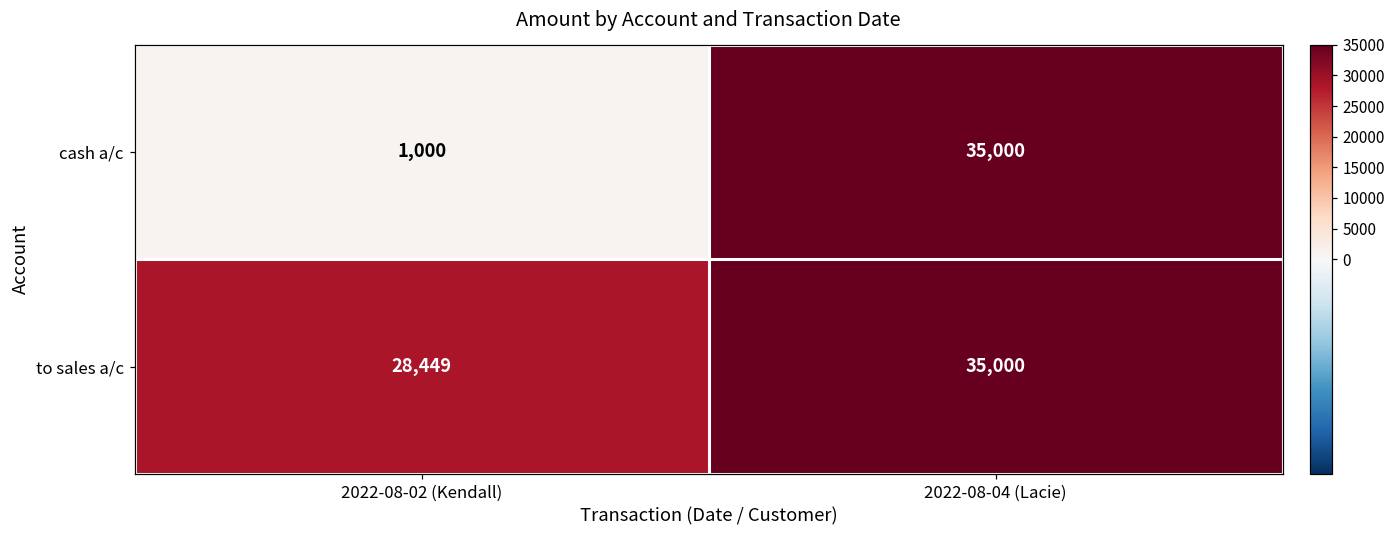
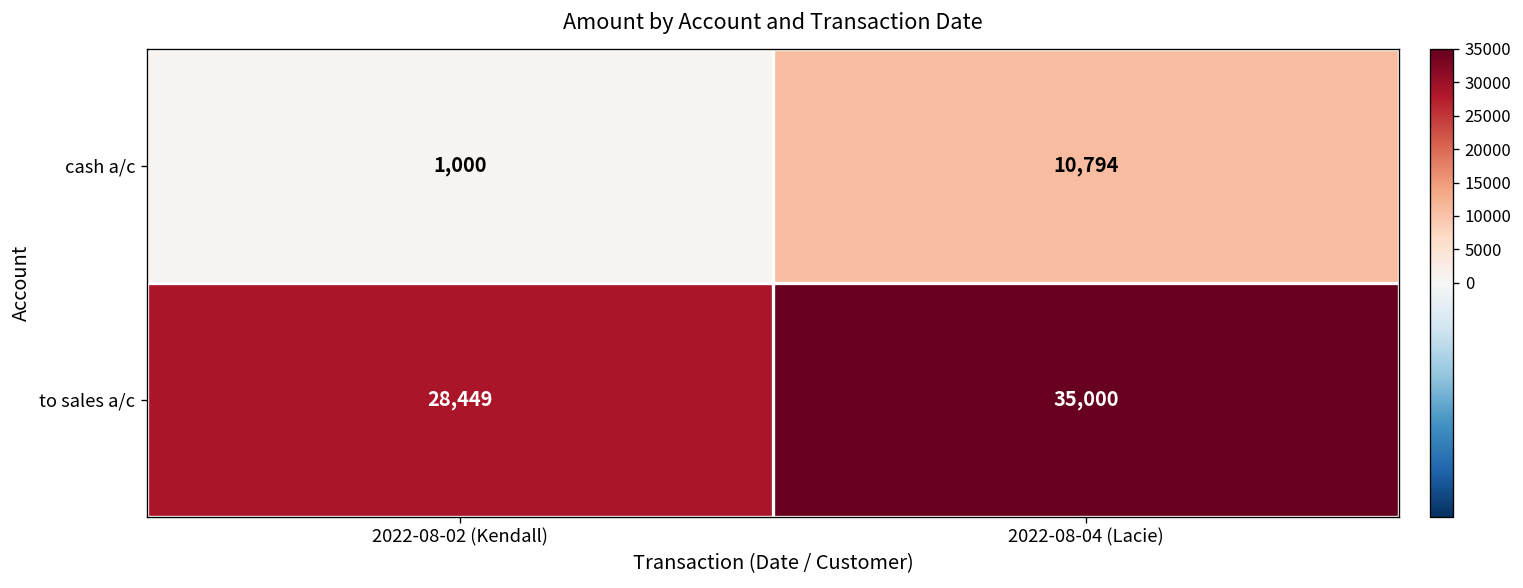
cash a/c, 2022-08-04 (Lacie): 35,000 -> 10,794
